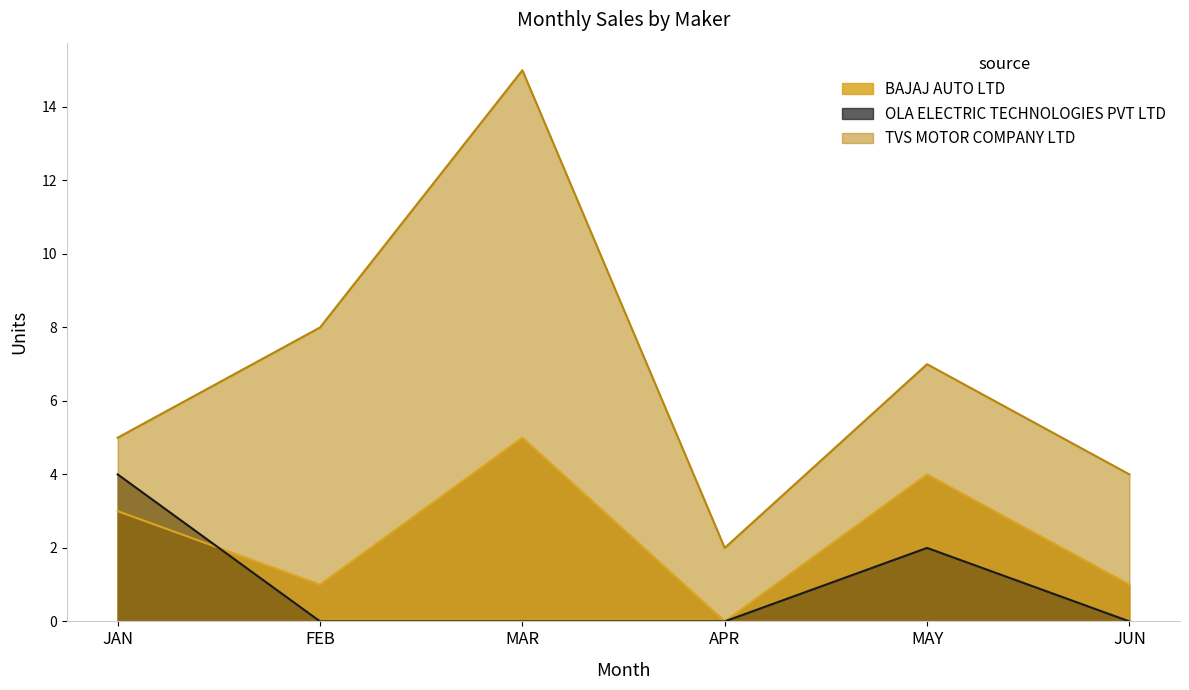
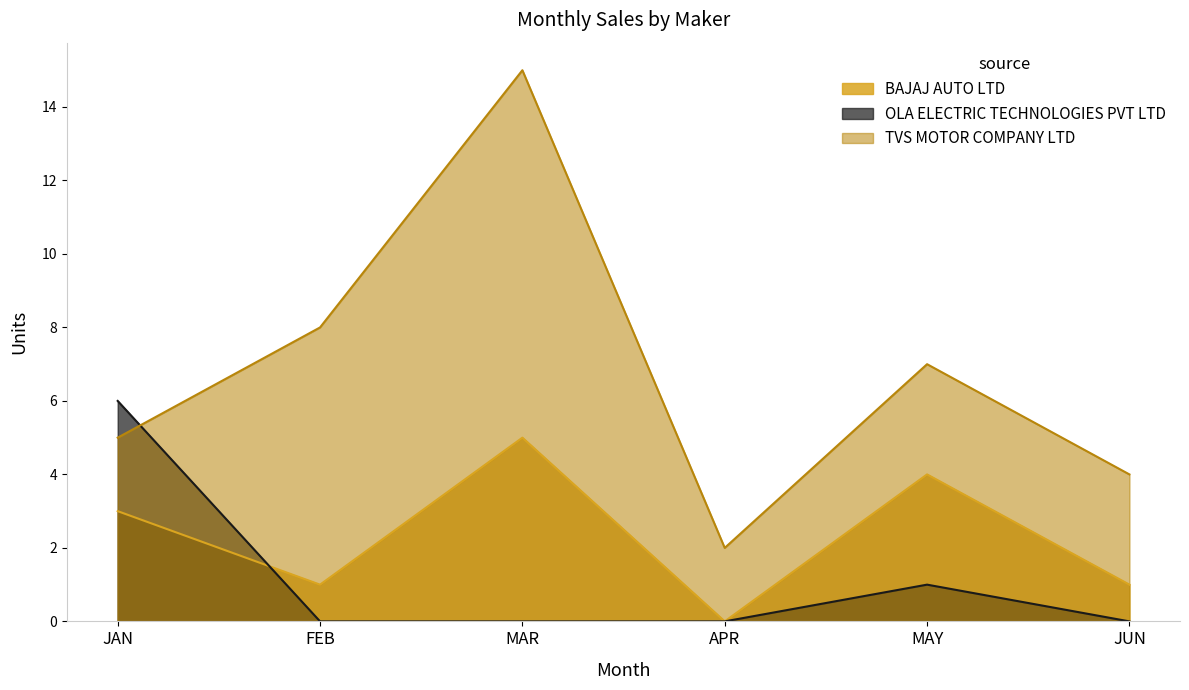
OLA ELECTRIC TECHNOLOGIES PVT LTD, JAN: 4 -> 6
OLA ELECTRIC TECHNOLOGIES PVT LTD, MAY: 2 -> 1
